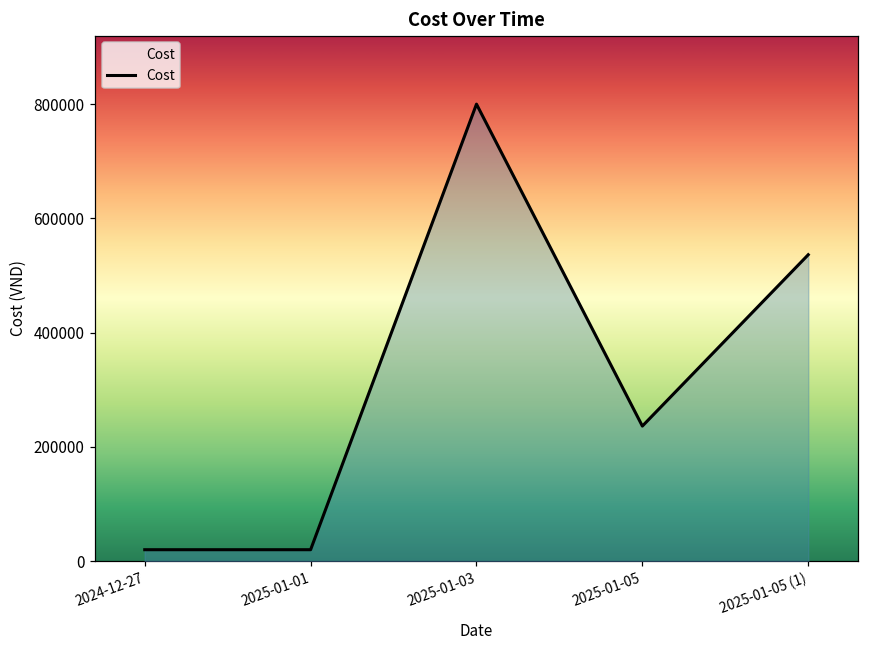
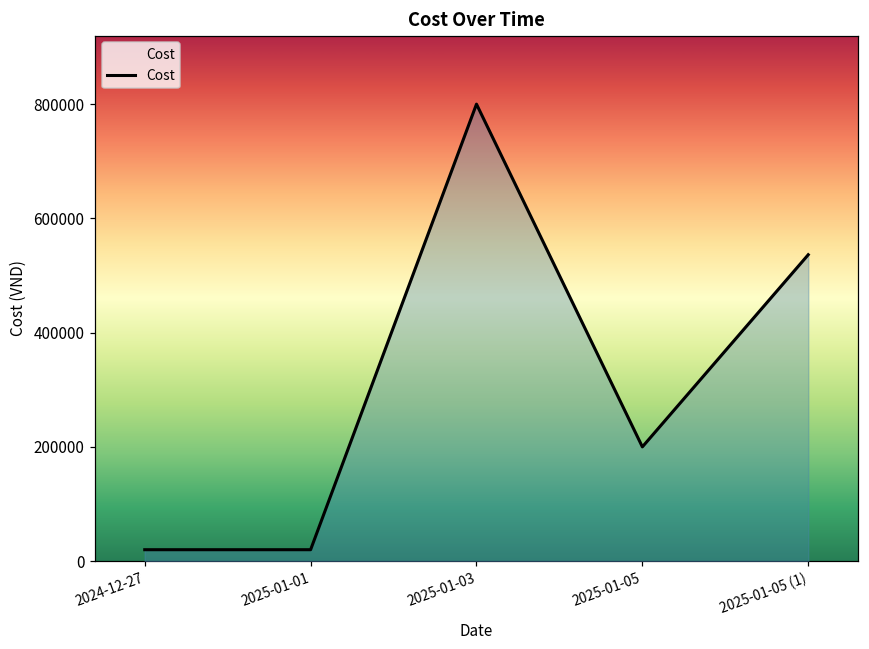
2025-01-05: 240000 -> 200000
